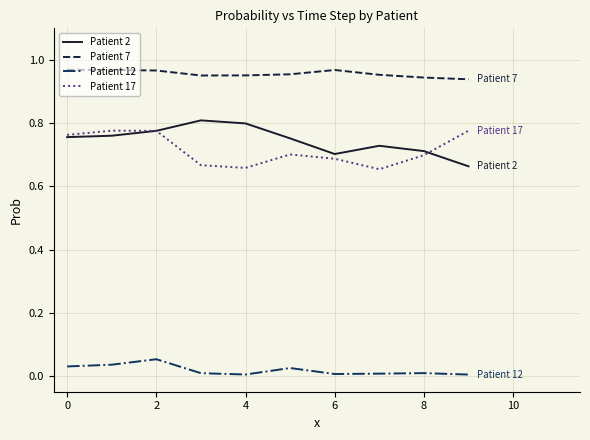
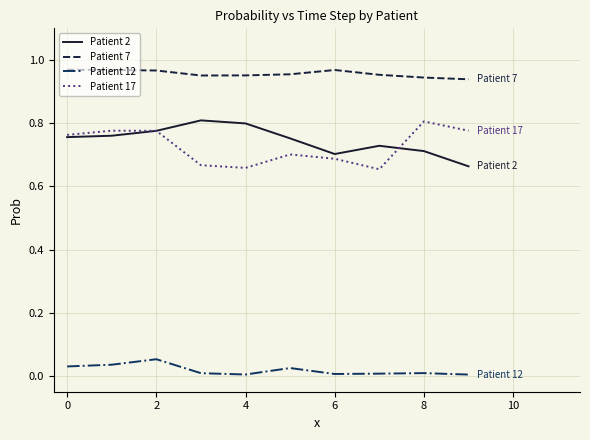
Patient 17, 8: 0.70 -> 0.81
